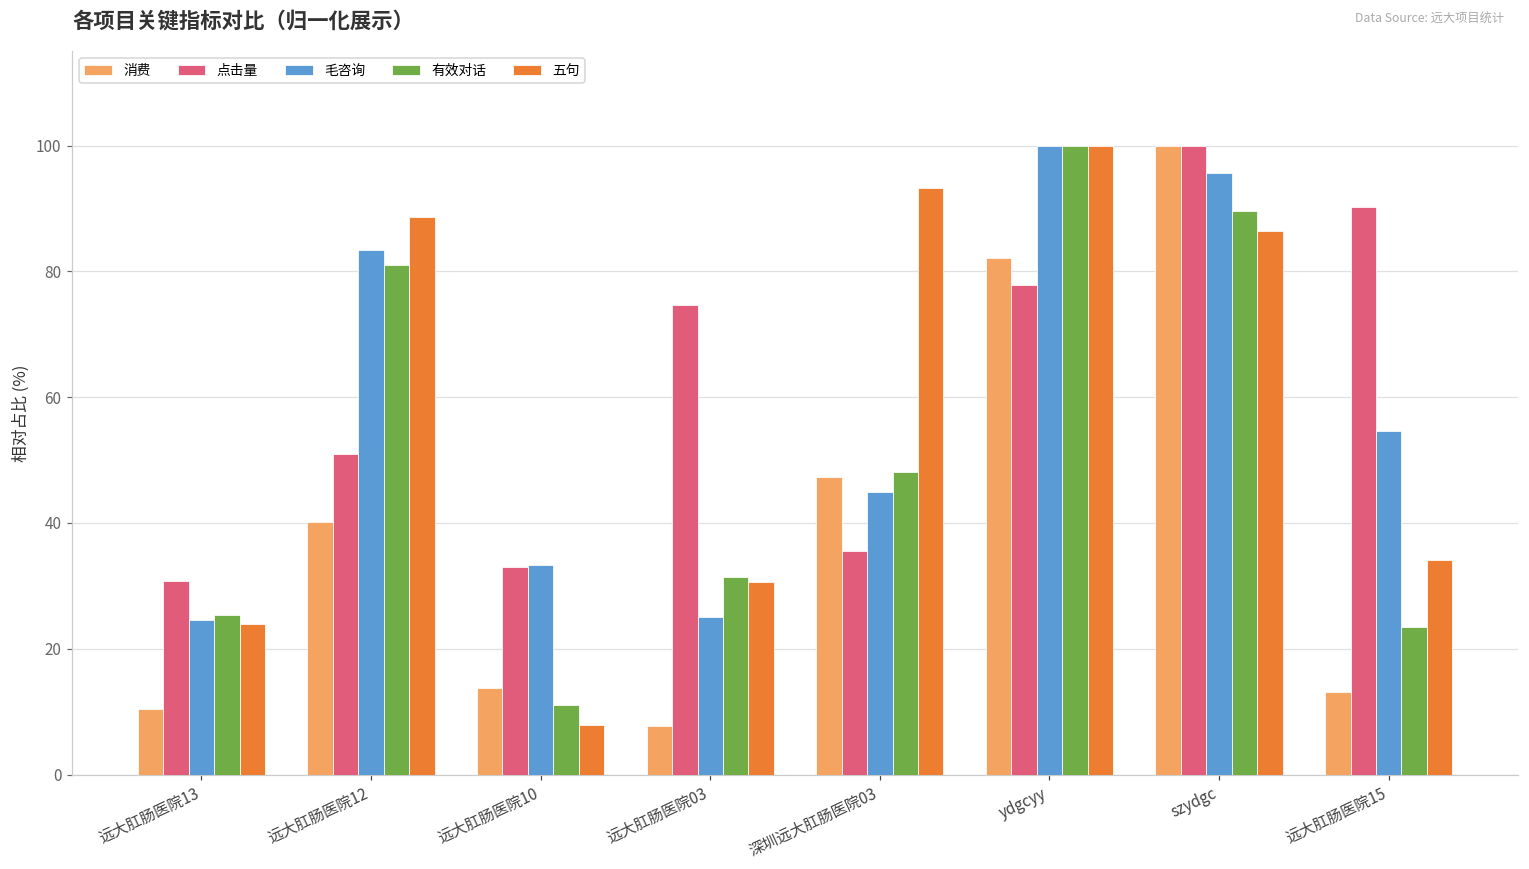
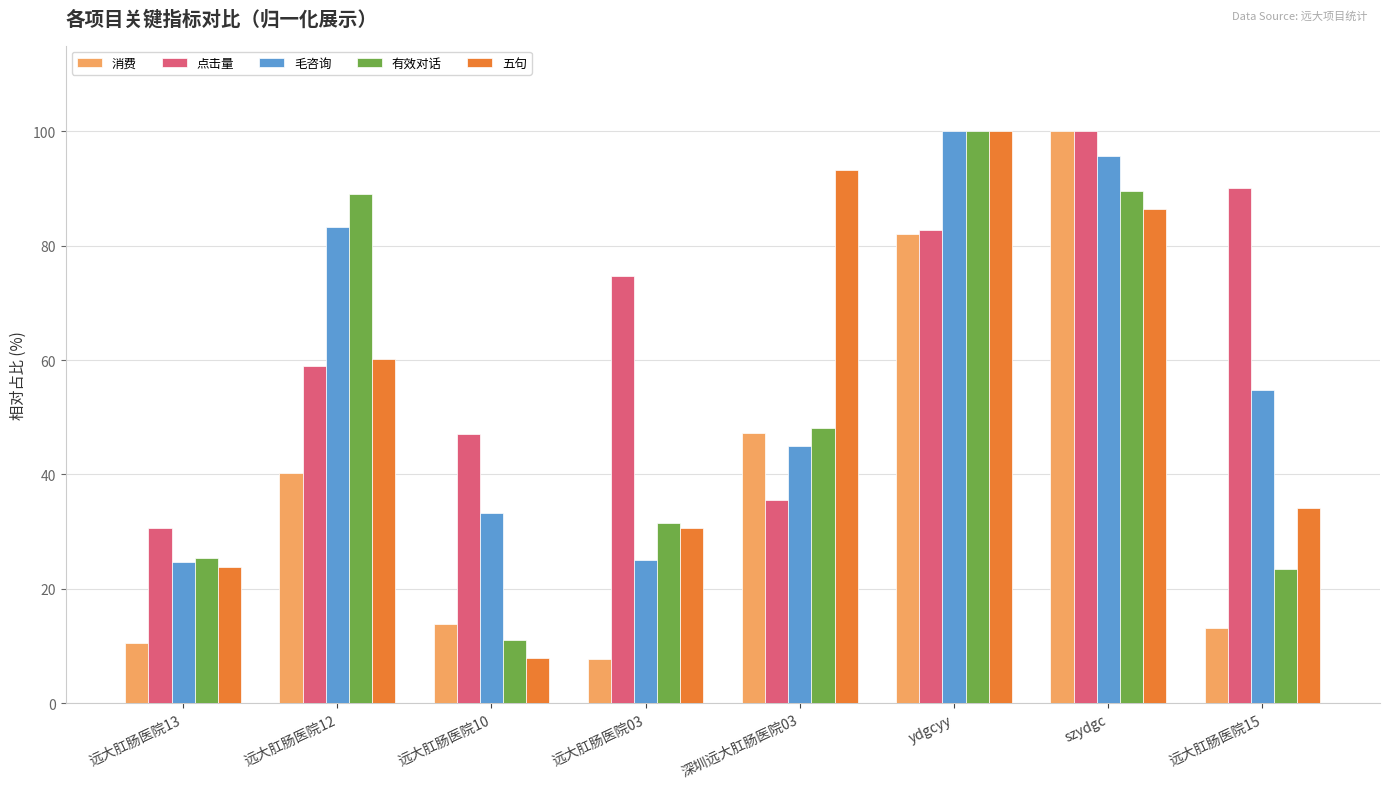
点击量, 远大肛肠医院12: 51 -> 59
有效对话, 远大肛肠医院12: 81 -> 89
五句, 远大肛肠医院12: 89 -> 60
点击量, 远大肛肠医院10: 33 -> 47
点击量, ydgcyy: 78 -> 83
